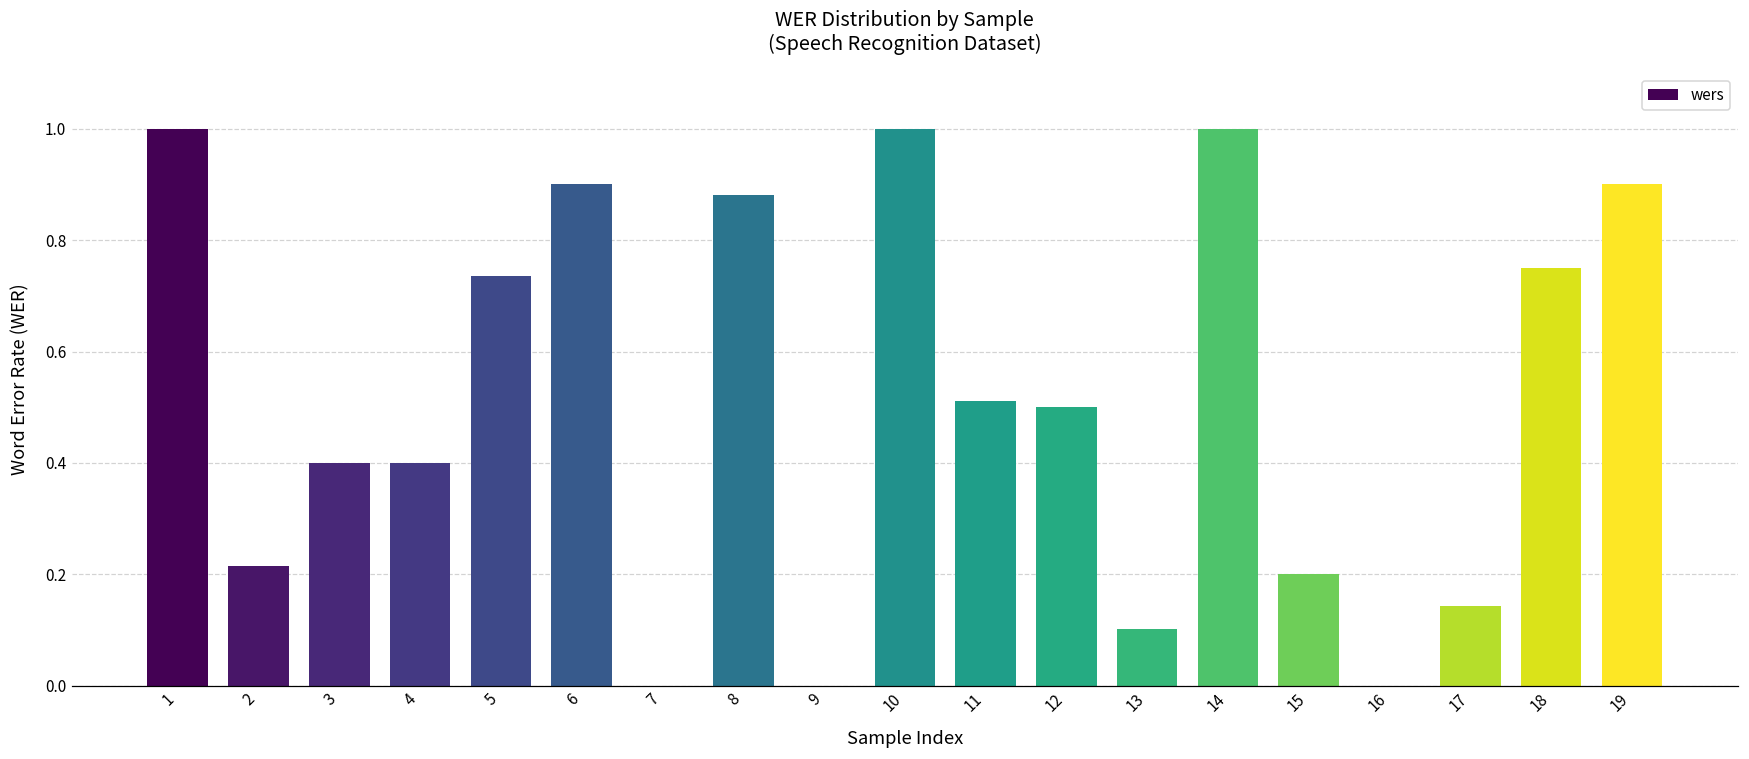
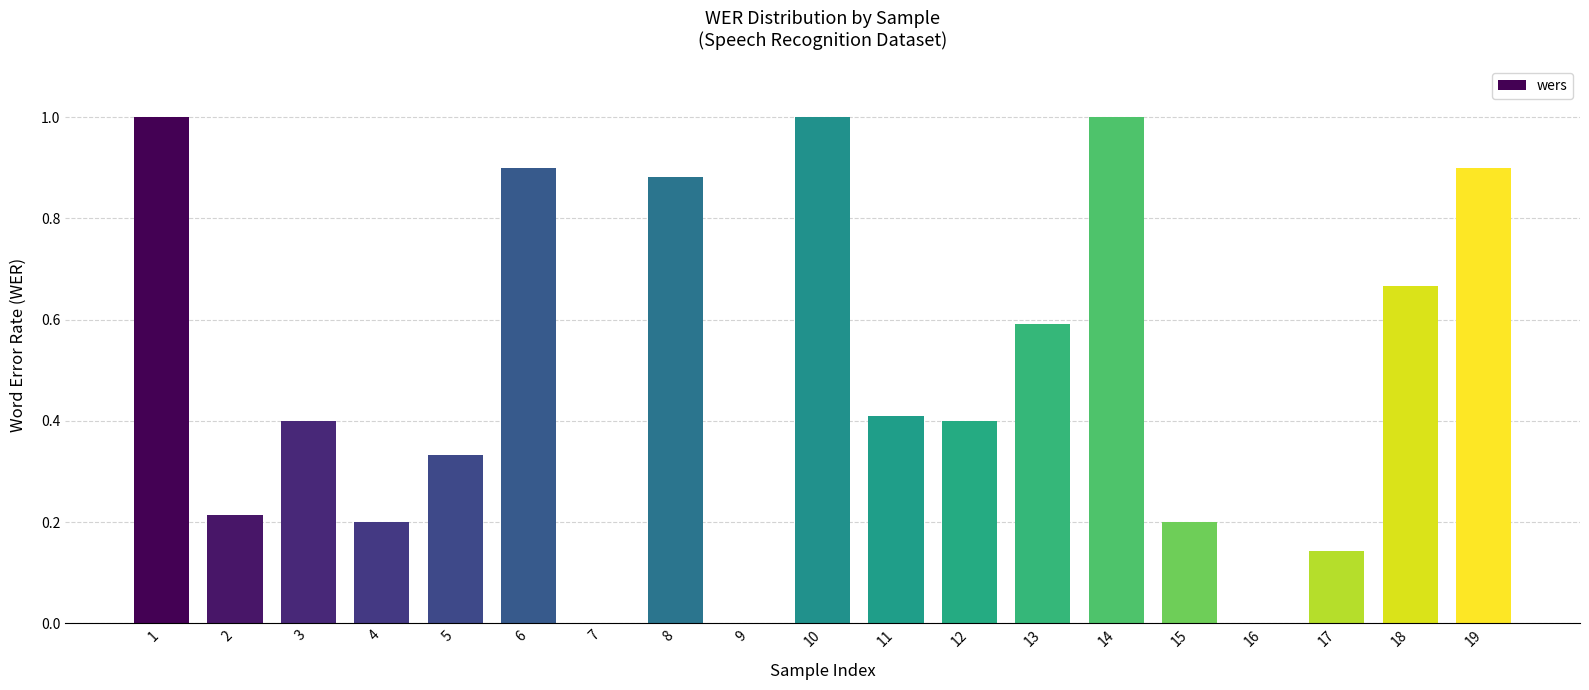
4: 0.4 -> 0.2
5: 0.74 -> 0.33
11: 0.51 -> 0.41
12: 0.5 -> 0.4
13: 0.10 -> 0.59
18: 0.75 -> 0.67
